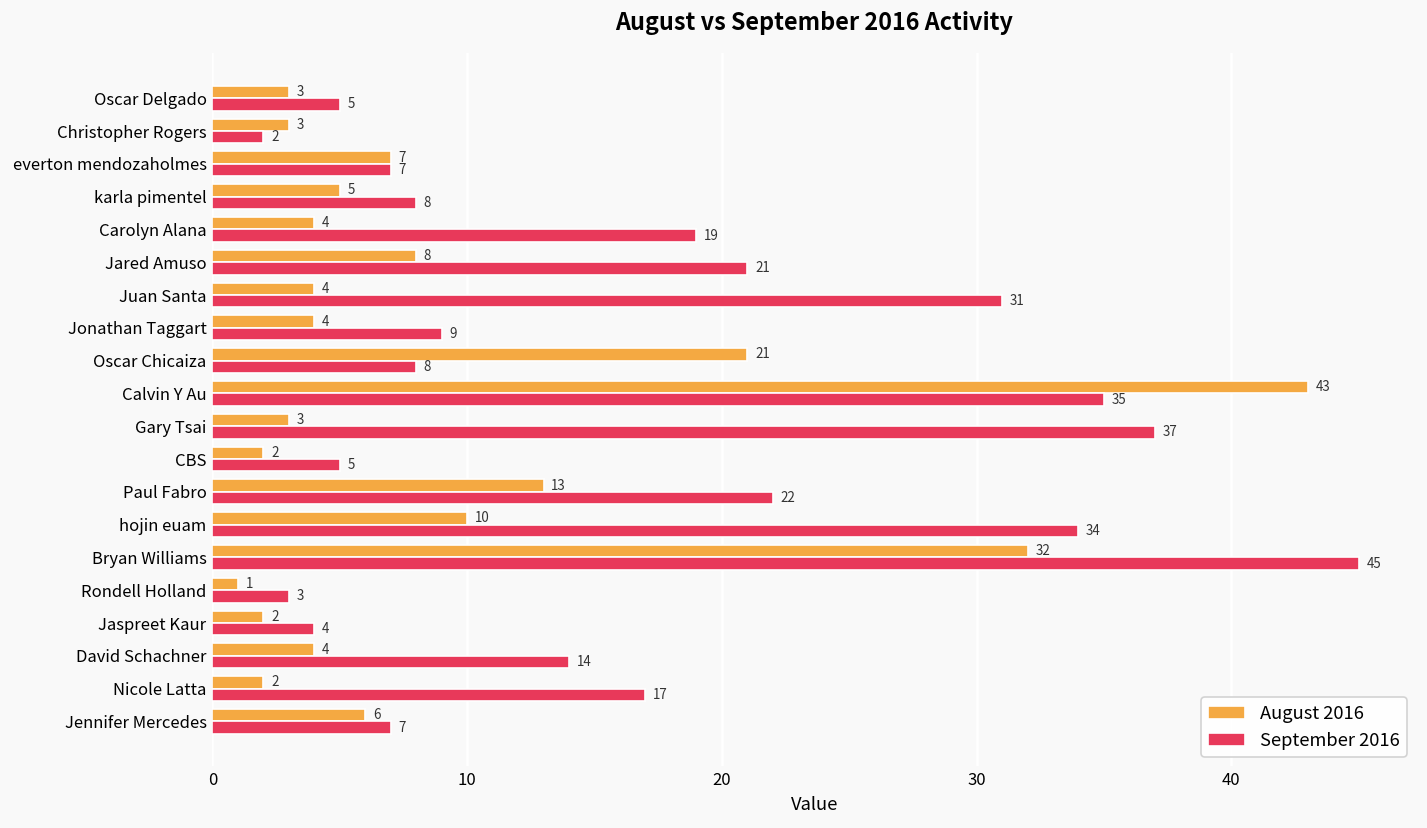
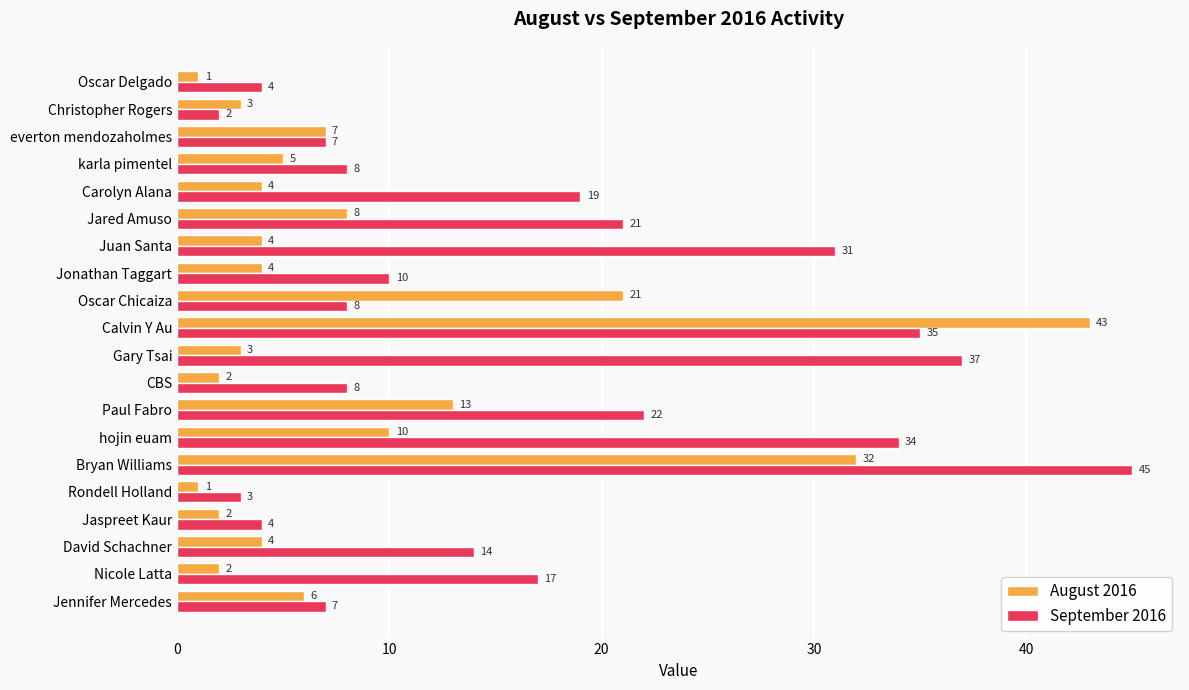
August 2016, Oscar Delgado: 3 -> 1
September 2016, Oscar Delgado: 5 -> 4
September 2016, Jonathan Taggart: 9 -> 10
September 2016, CBS: 5 -> 8
